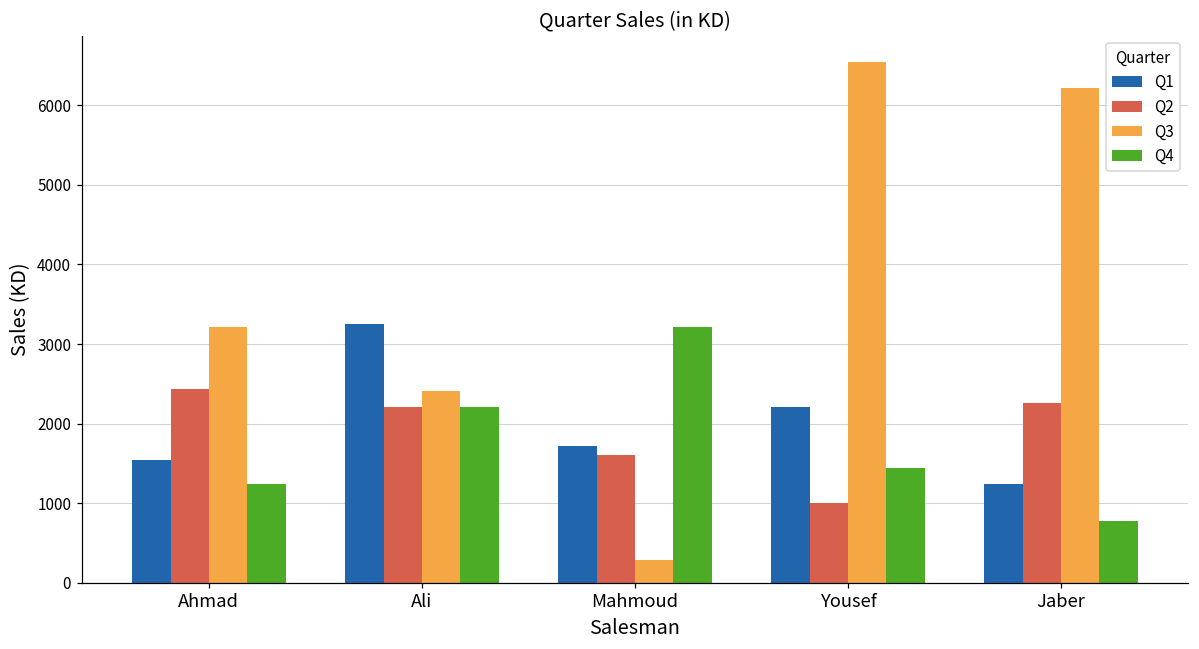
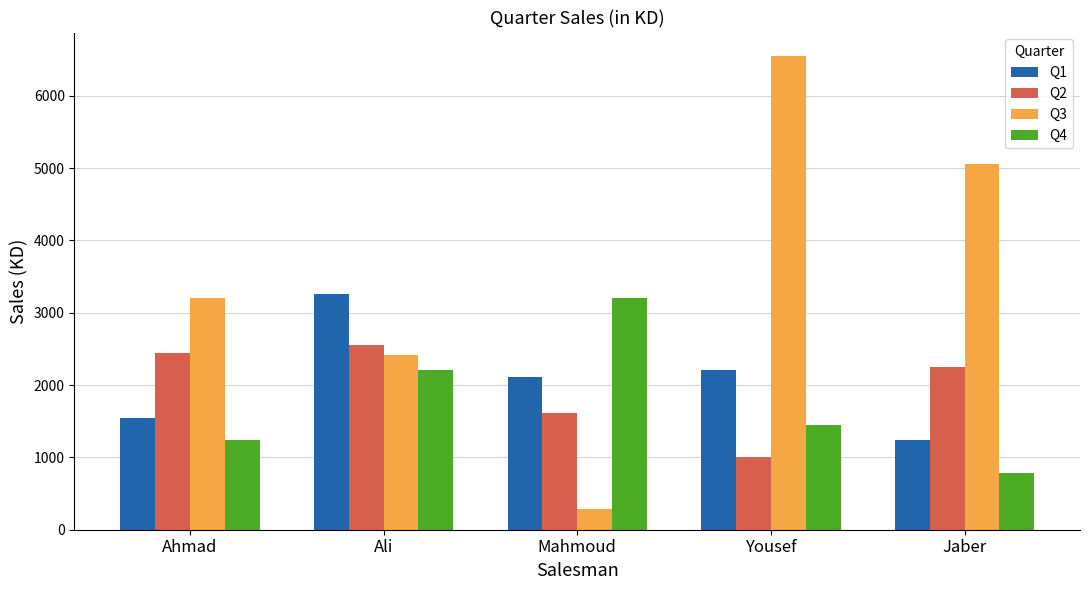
Q2, Ali: 2200 -> 2600
Q1, Mahmoud: 1700 -> 2100
Q3, Jaber: 6200 -> 5100
